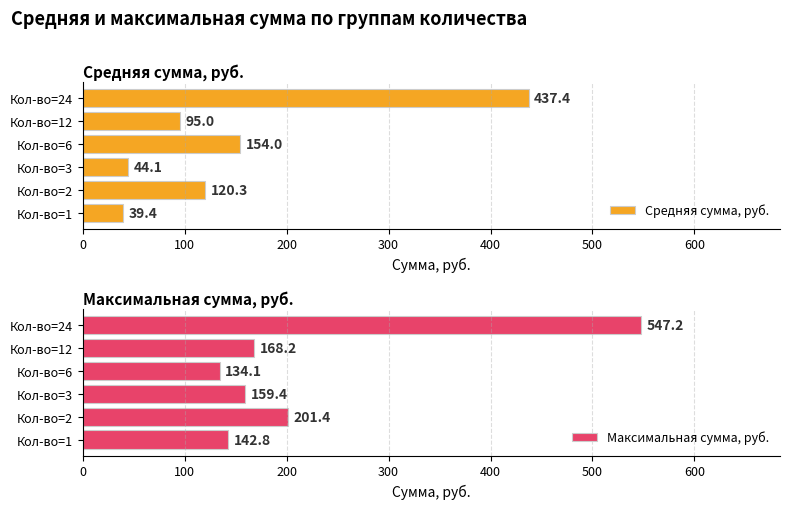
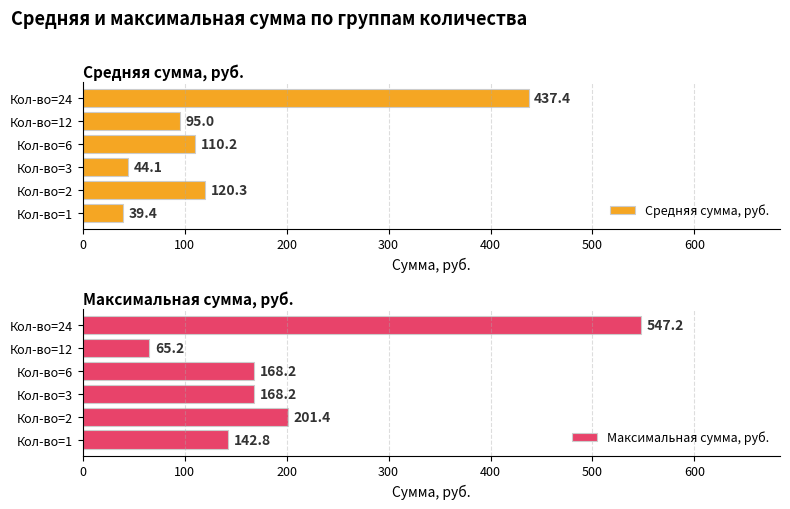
Средняя сумма, руб., Кол-во=6: 154.0 -> 110.2
Максимальная сумма, руб., Кол-во=12: 168.2 -> 65.2
Максимальная сумма, руб., Кол-во=6: 134.1 -> 168.2
Максимальная сумма, руб., Кол-во=3: 159.4 -> 168.2
